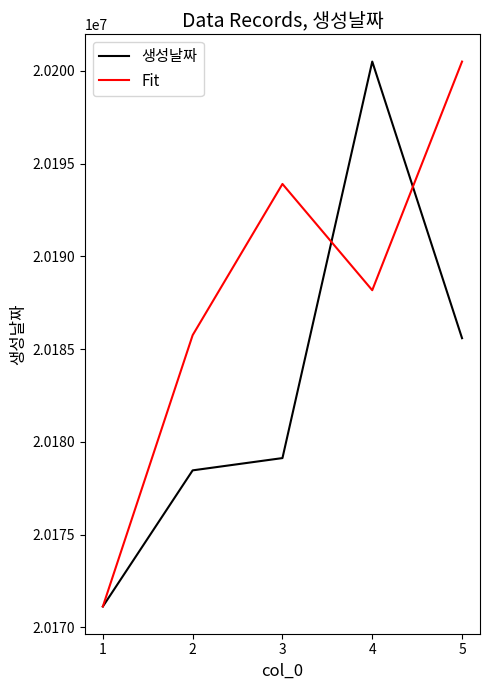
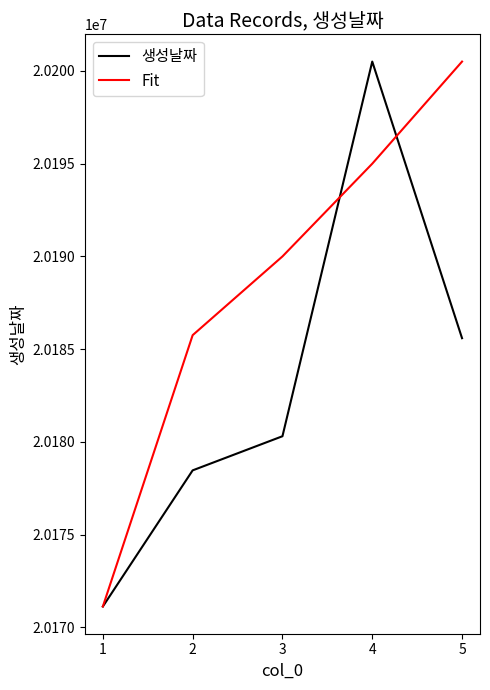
생성날짜, 3: 20179100 -> 20180300
Fit, 3: 20193900 -> 20190000
Fit, 4: 20188200 -> 20195000
